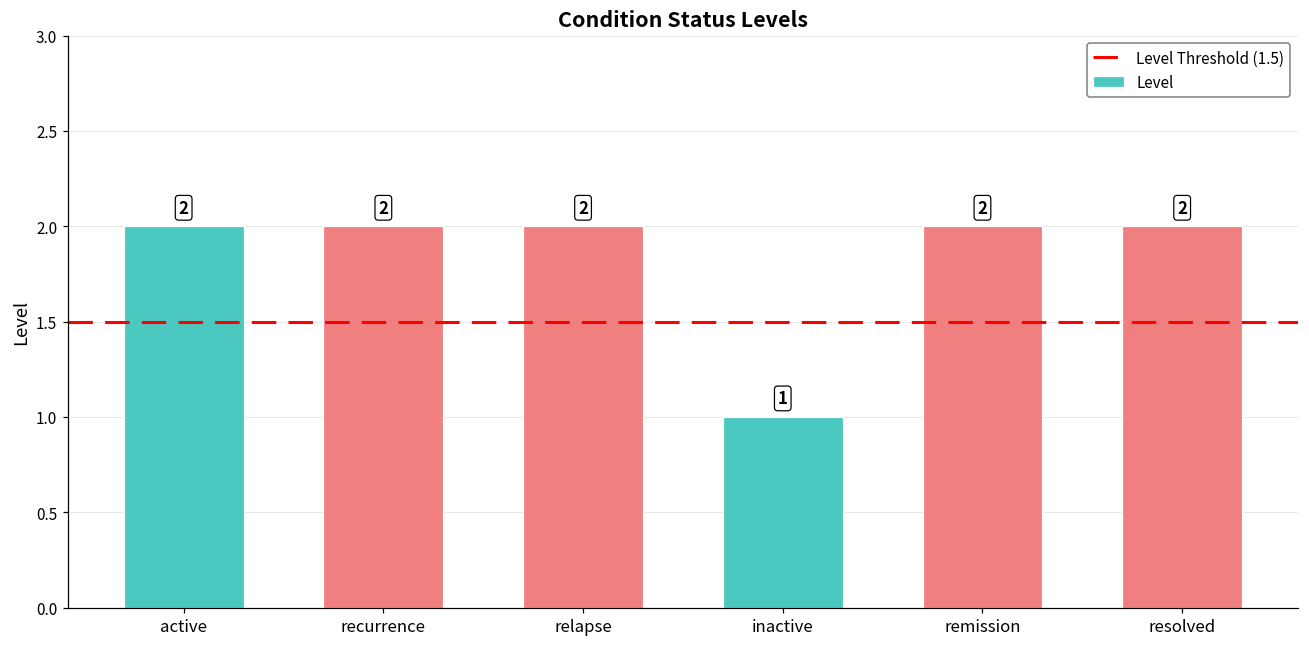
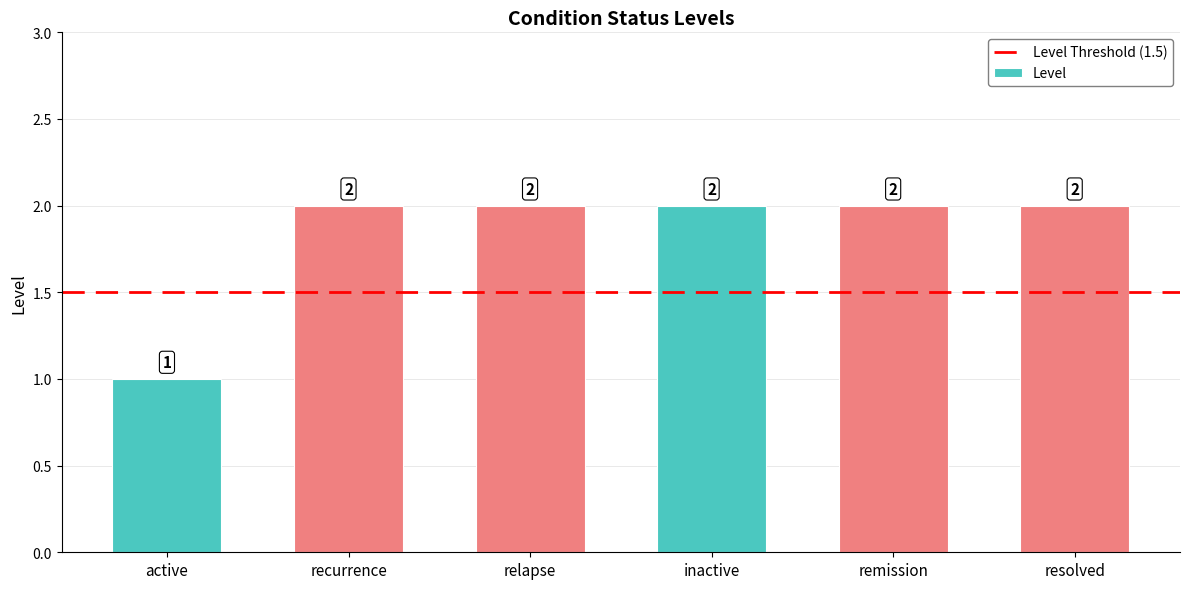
active: 2 -> 1
inactive: 1 -> 2
